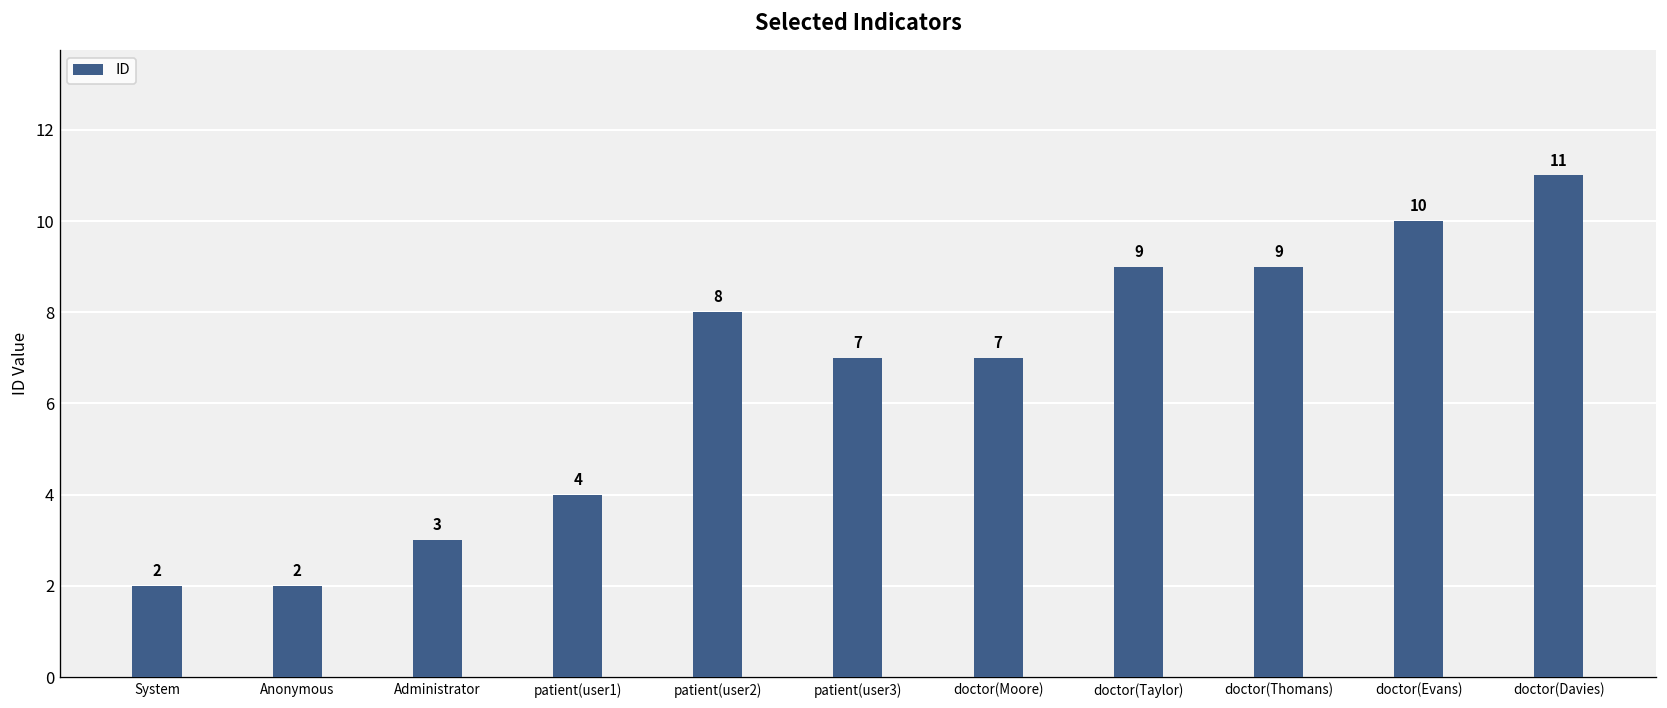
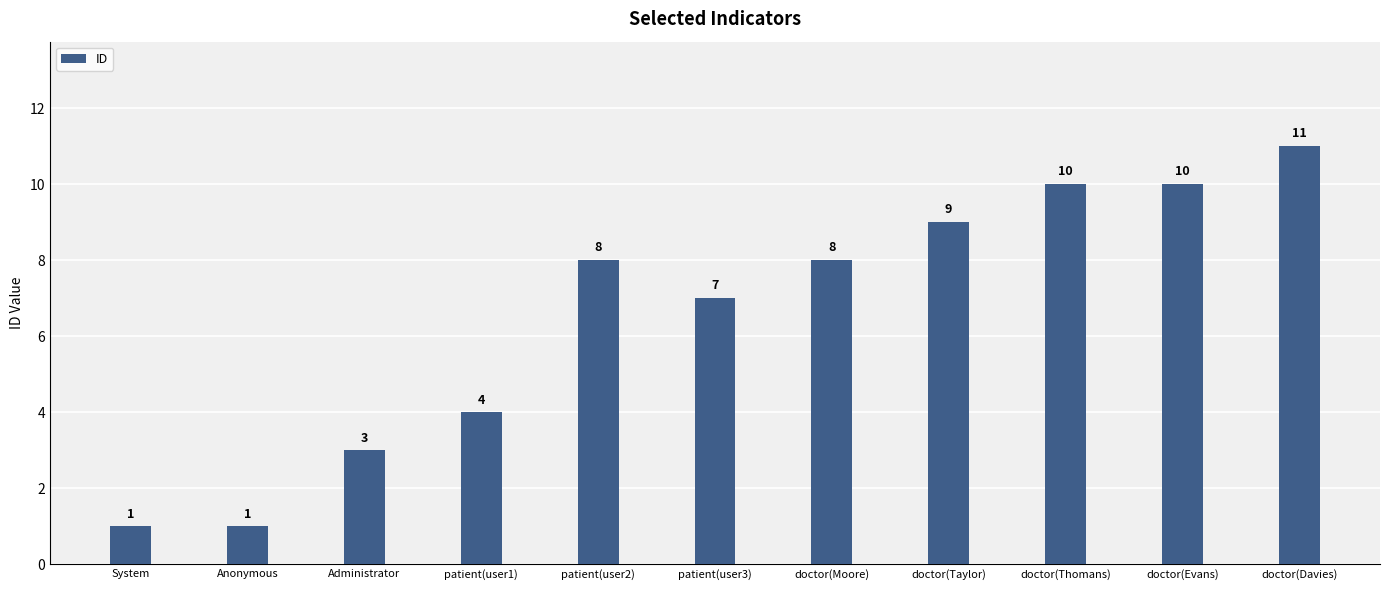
System: 2 -> 1
Anonymous: 2 -> 1
doctor(Moore): 7 -> 8
doctor(Thomans): 9 -> 10
